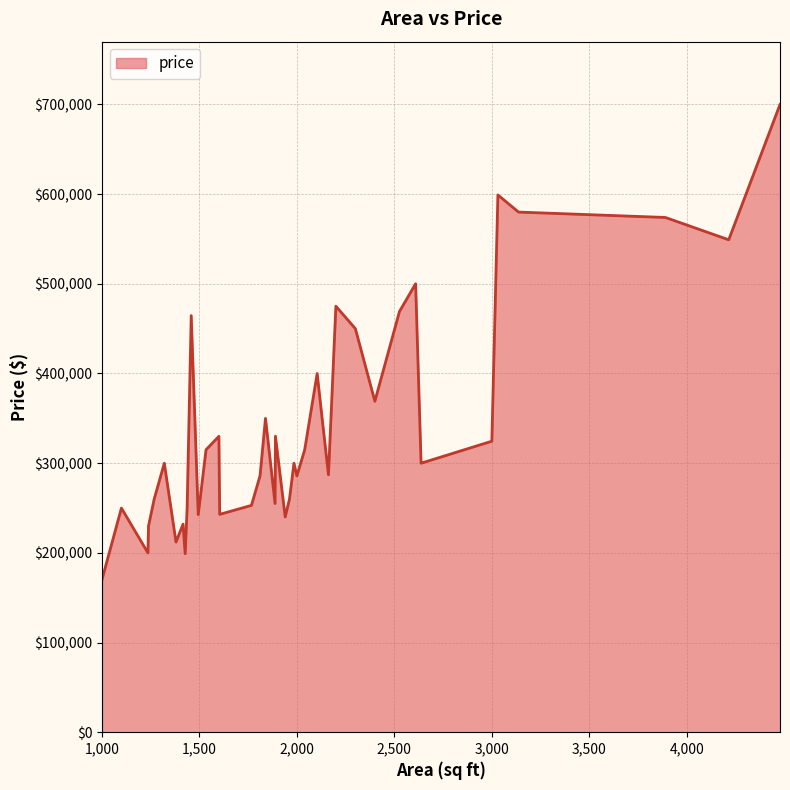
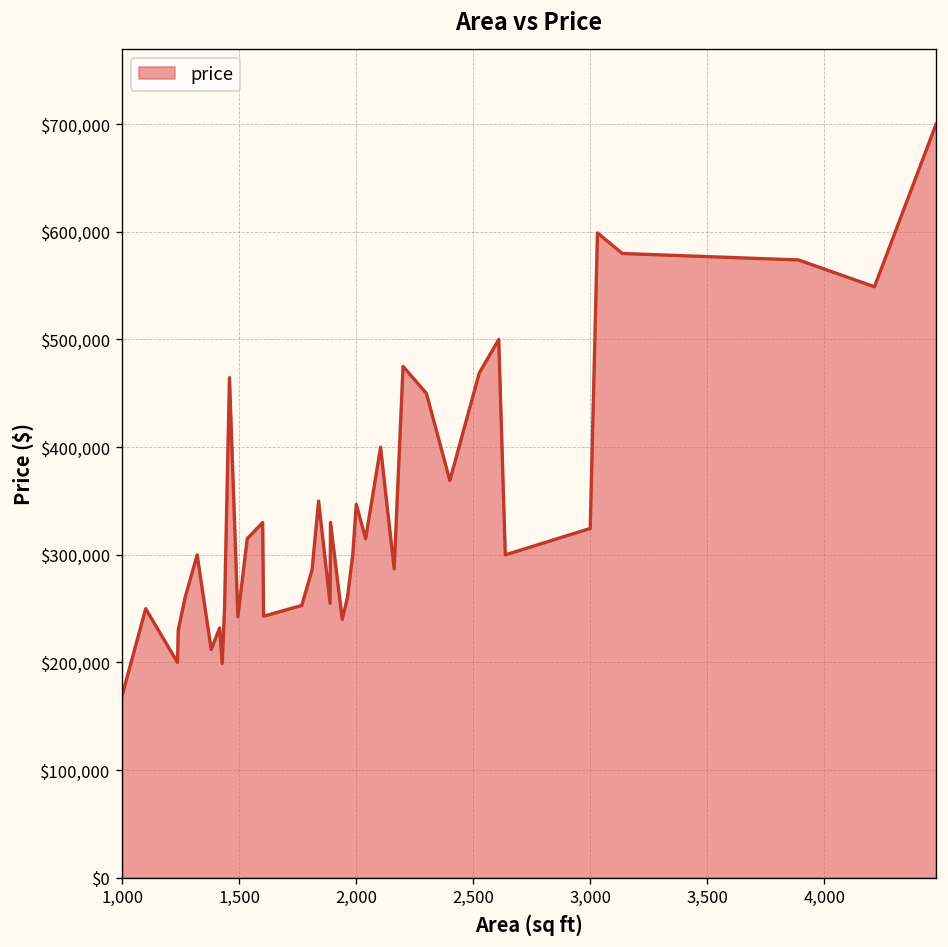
2,000: $290,000 -> $350,000
